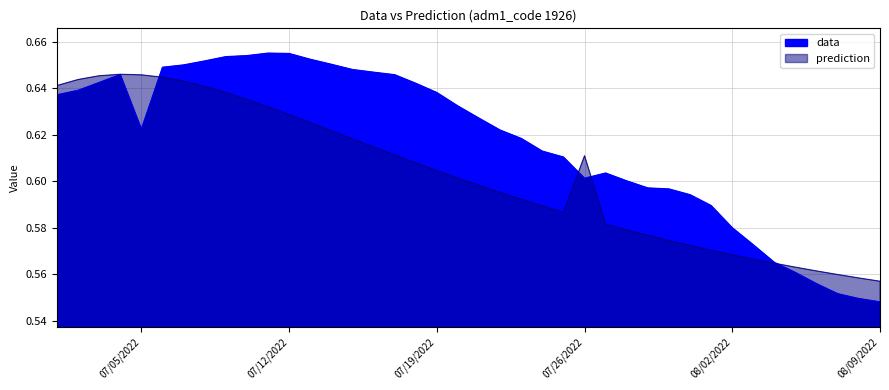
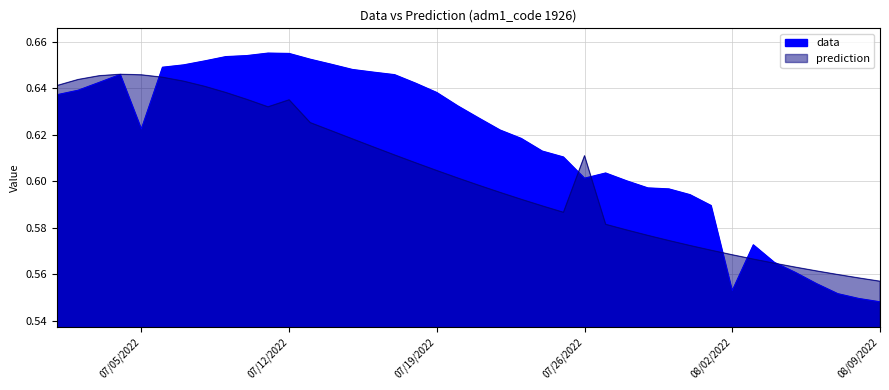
prediction, 07/12/2022: 0.629 -> 0.635
data, 08/02/2022: 0.580 -> 0.553
